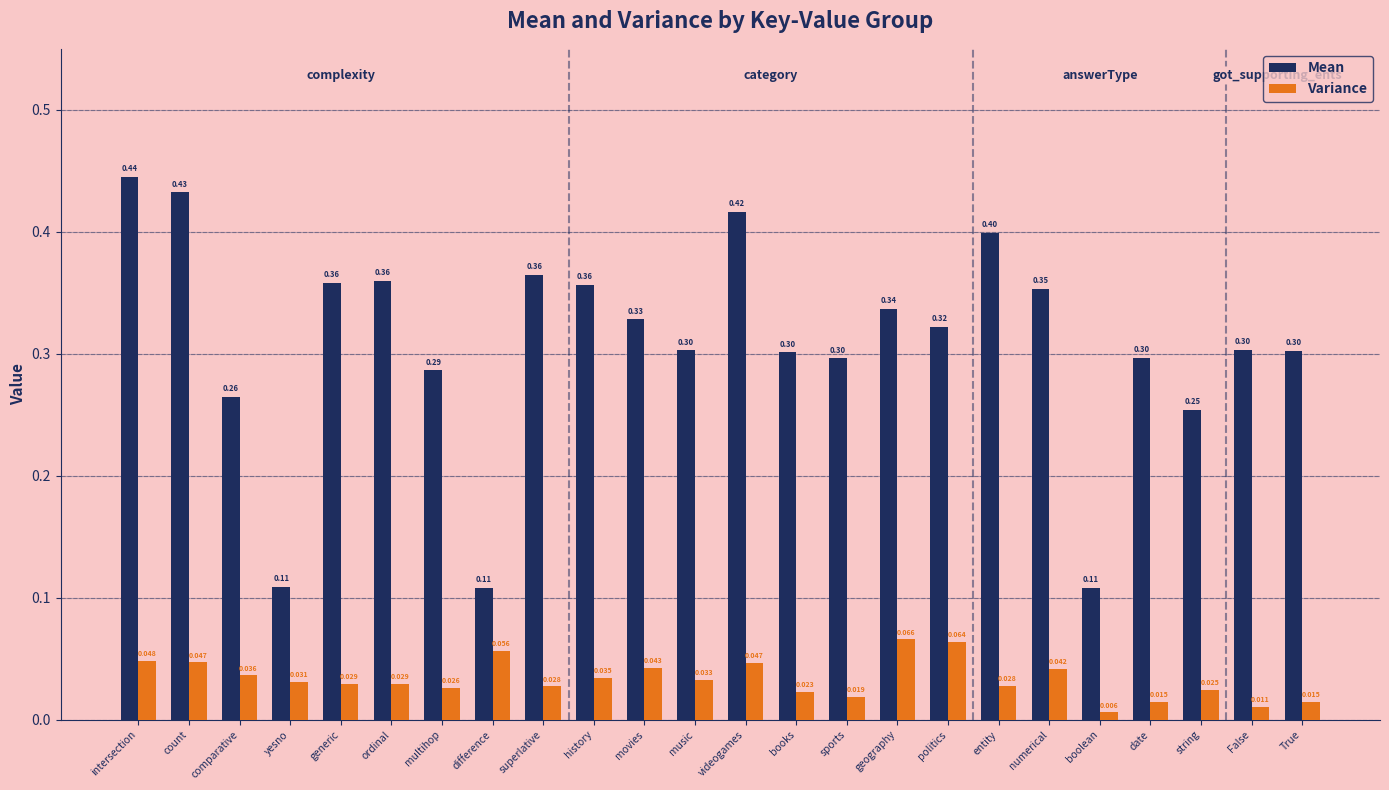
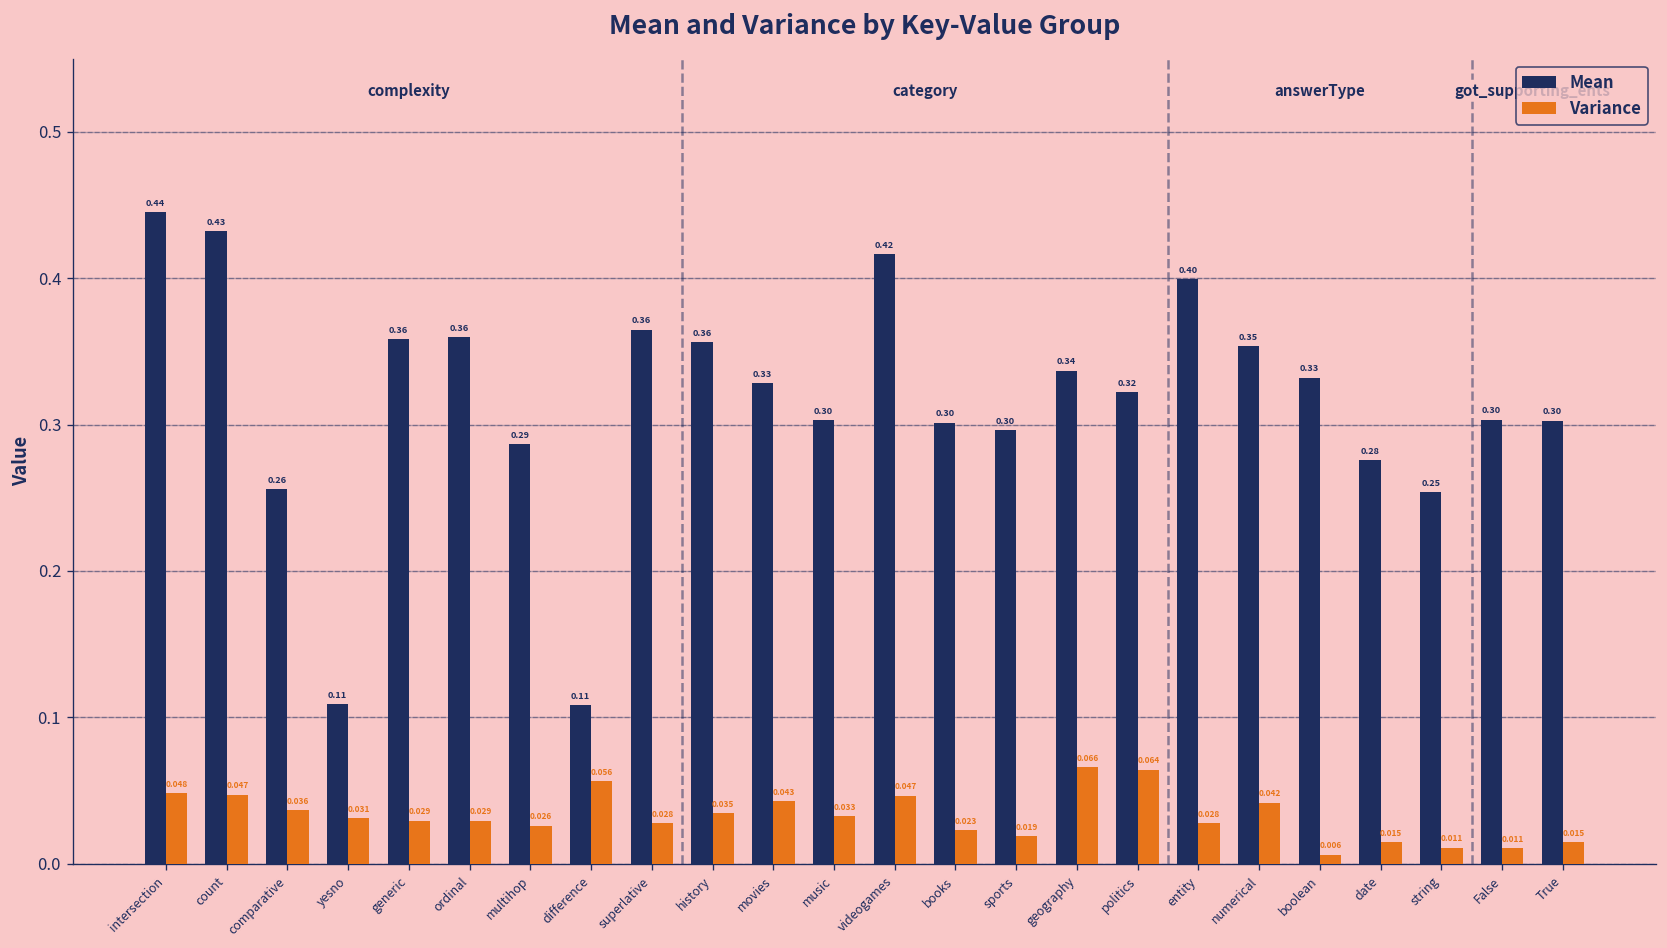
Mean, comparative: 0.265 -> 0.256
Mean, boolean: 0.11 -> 0.33
Mean, date: 0.30 -> 0.28
Variance, string: 0.025 -> 0.011
